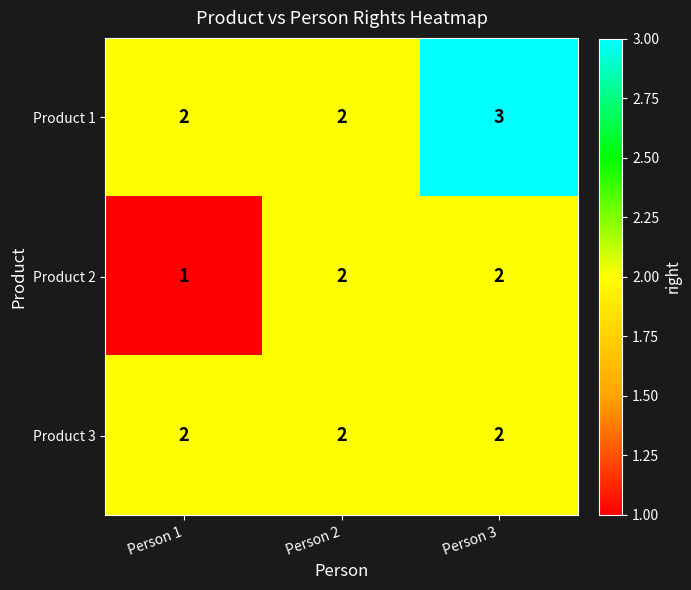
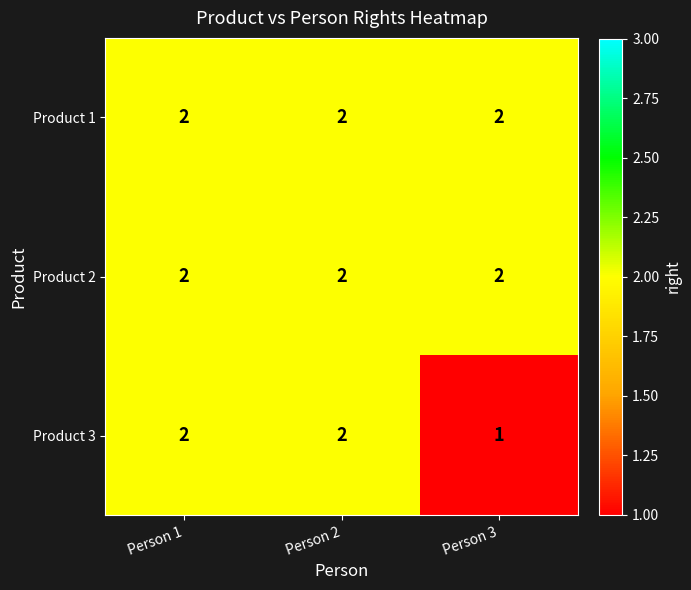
Product 1, Person 3: 3 -> 2
Product 2, Person 1: 1 -> 2
Product 3, Person 3: 2 -> 1
